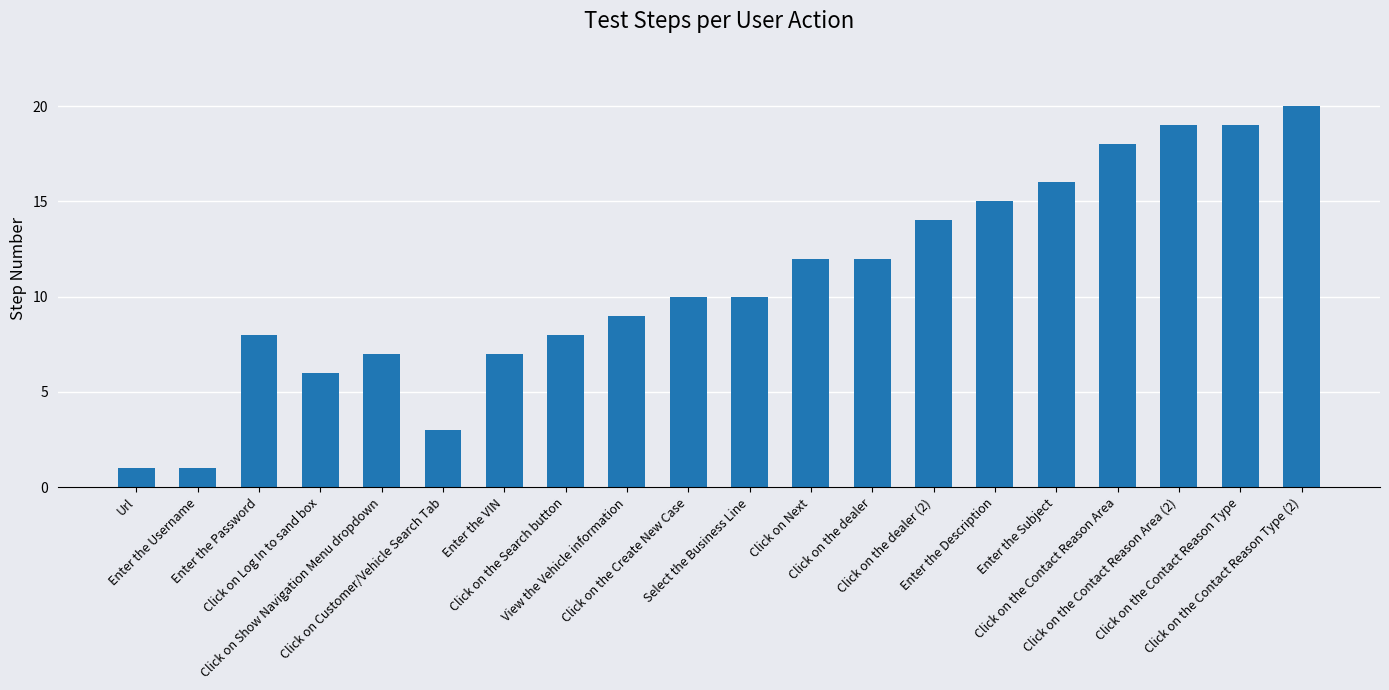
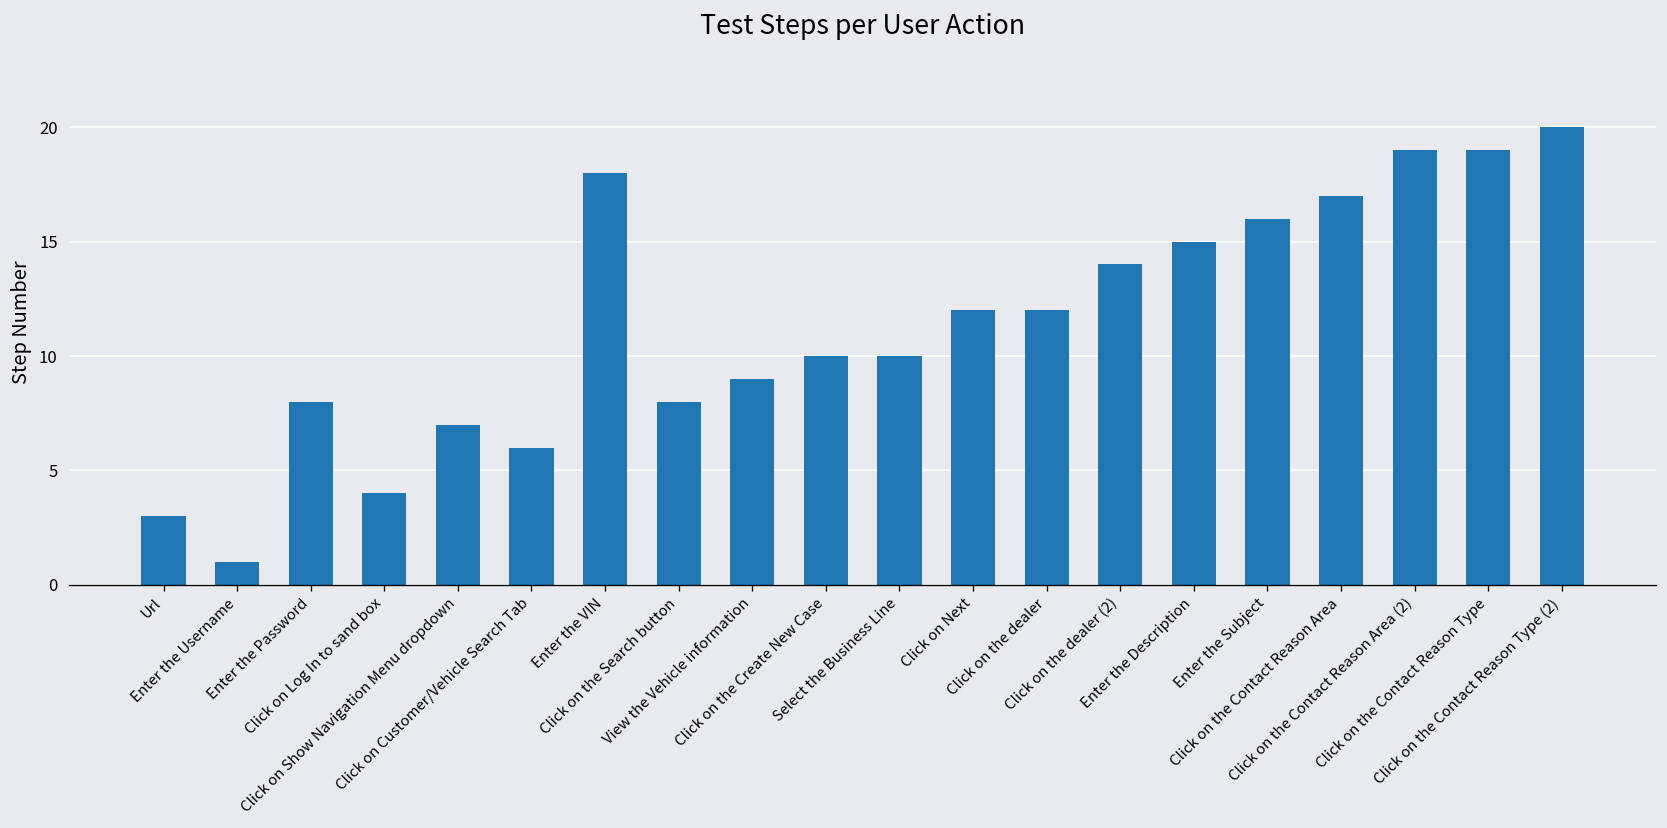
Url: 1 -> 3
Click on Log In to sand box: 6 -> 4
Click on Customer/Vehicle Search Tab: 3 -> 6
Enter the VIN: 7 -> 18
Click on the Contact Reason Area: 18 -> 17
